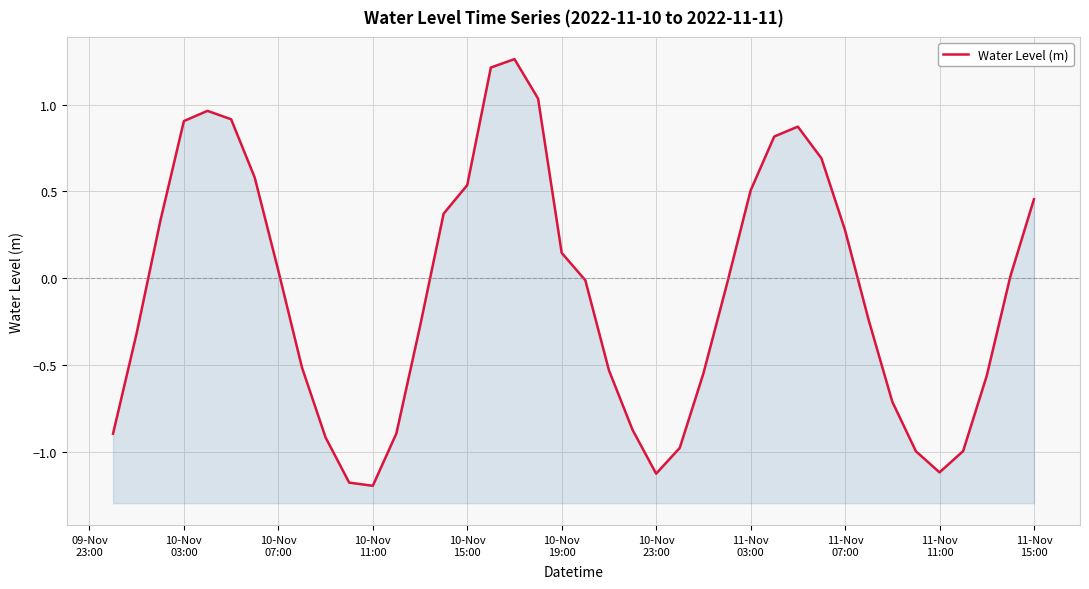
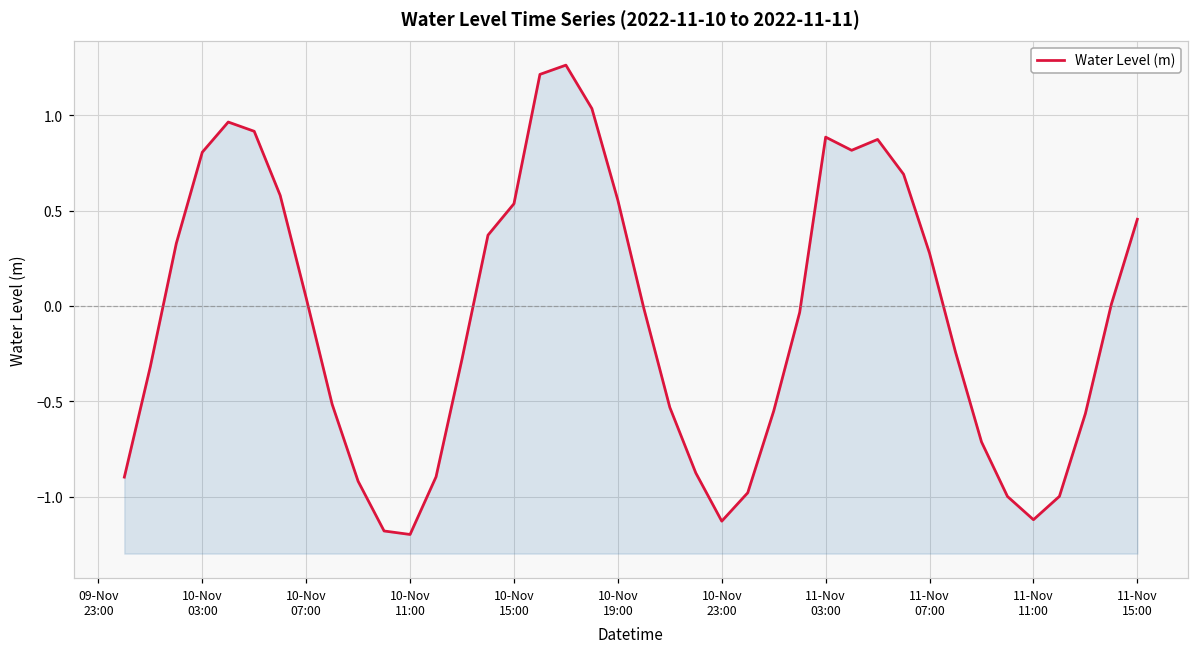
10-Nov 03:00: 0.90 -> 0.81
10-Nov 19:00: 0.15 -> 0.55
11-Nov 03:00: 0.50 -> 0.88
